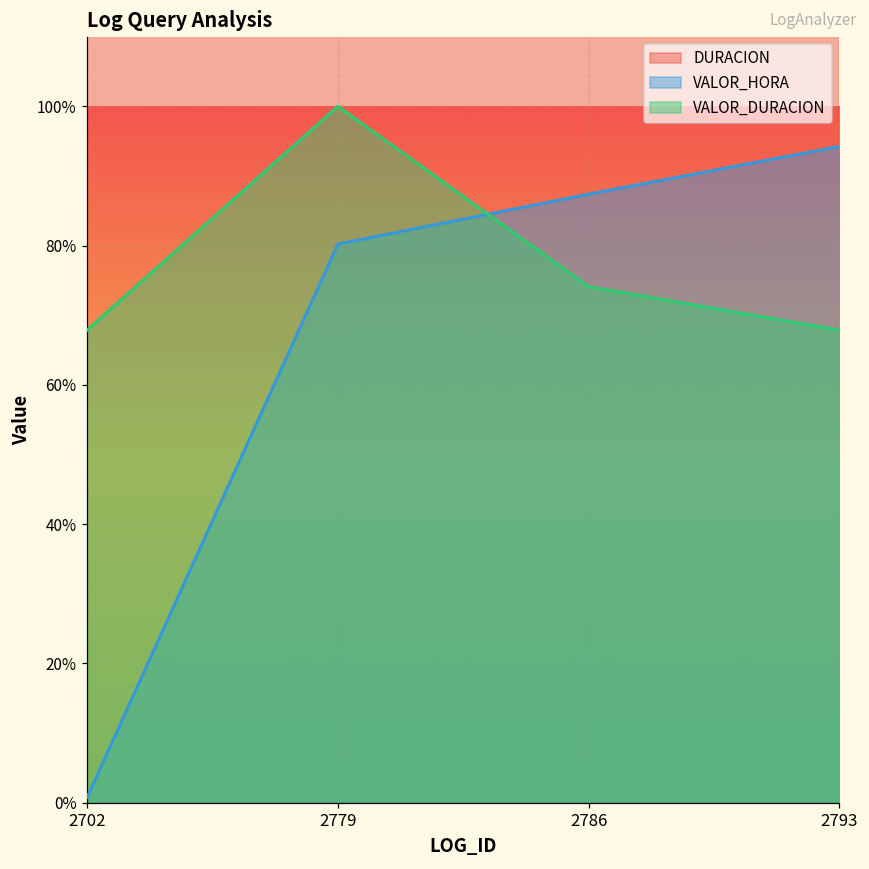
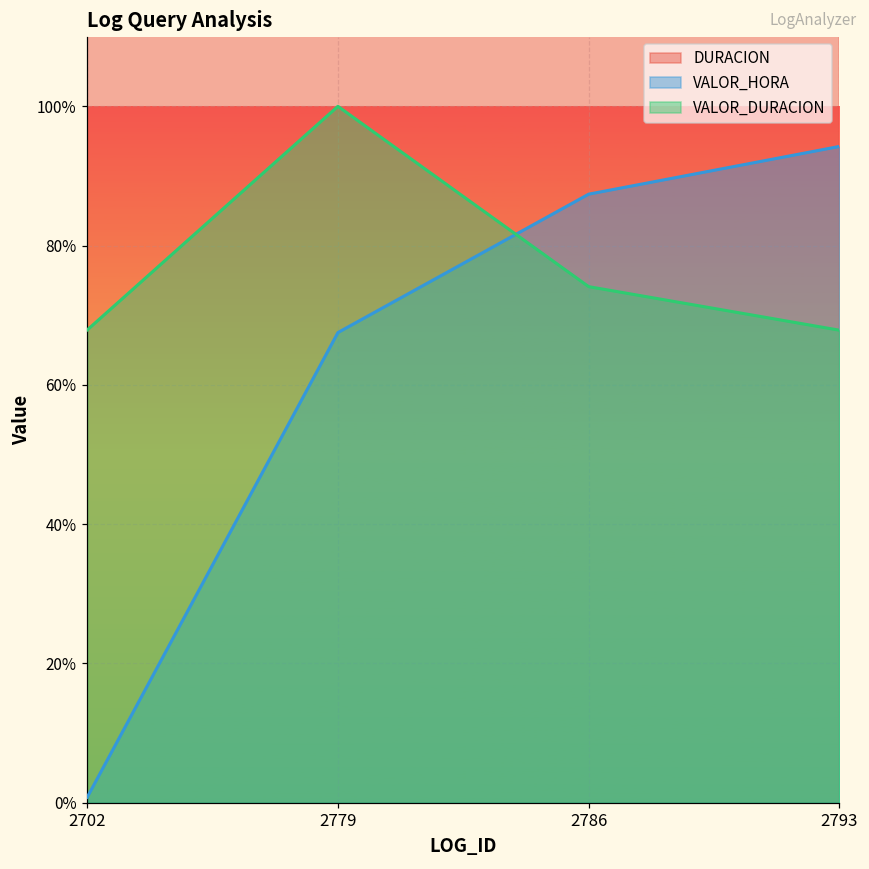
VALOR_HORA, 2779: 80% -> 68%
